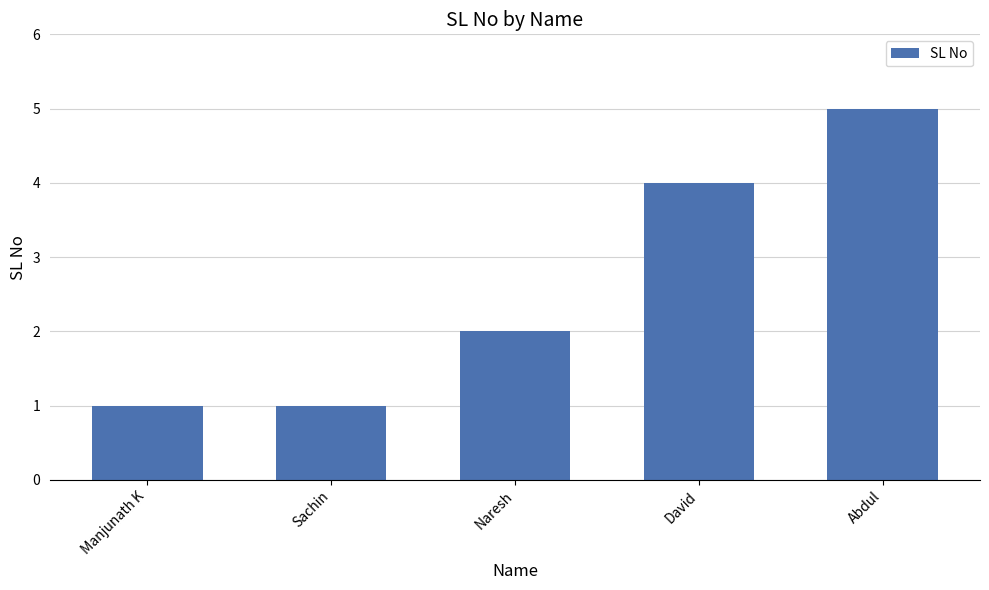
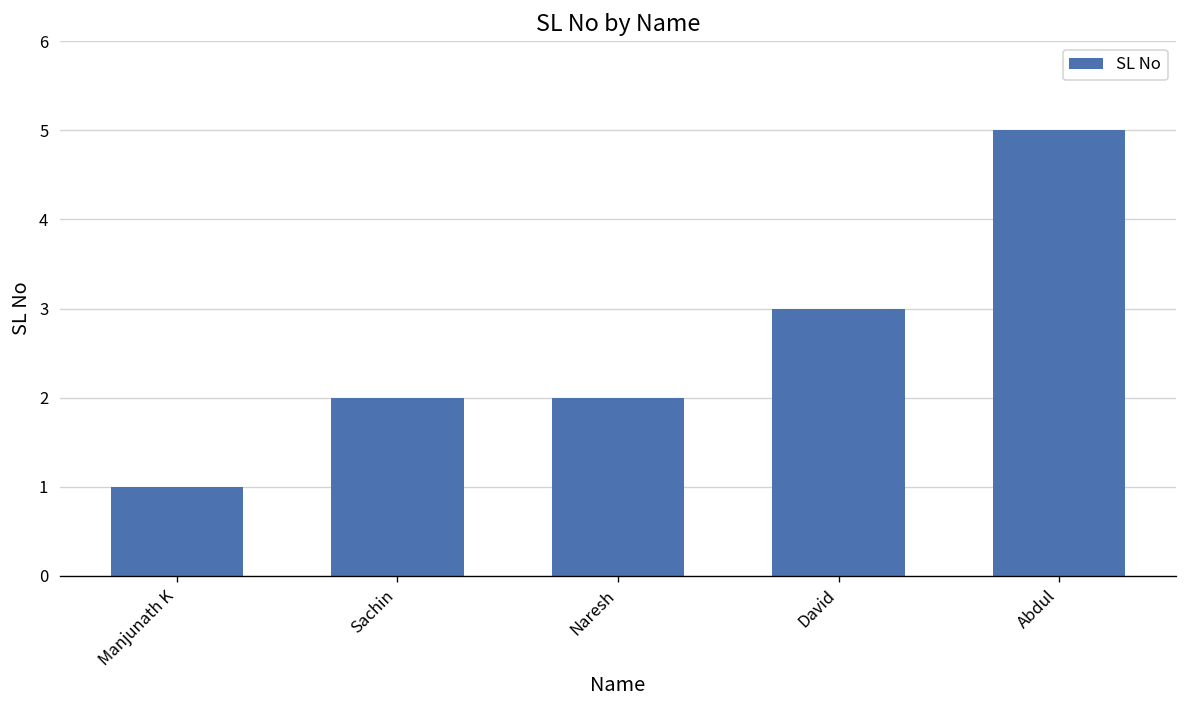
Sachin: 1 -> 2
David: 4 -> 3
